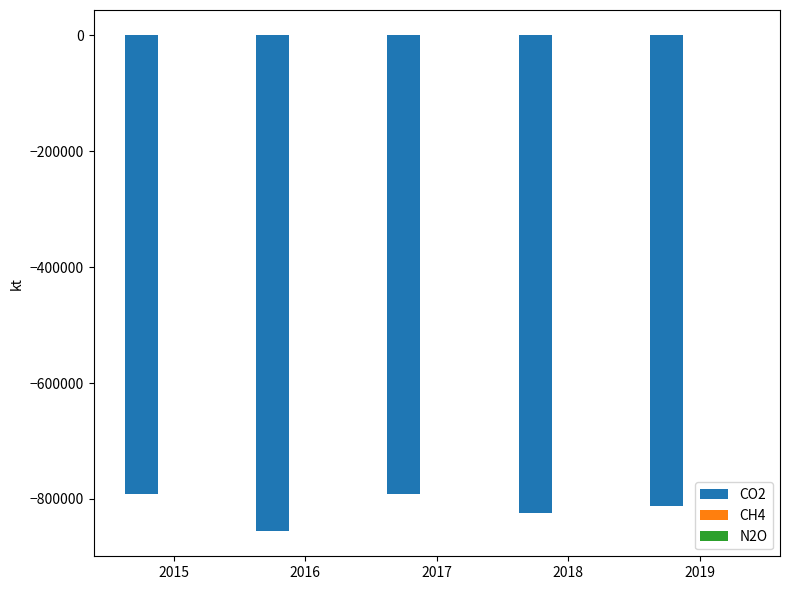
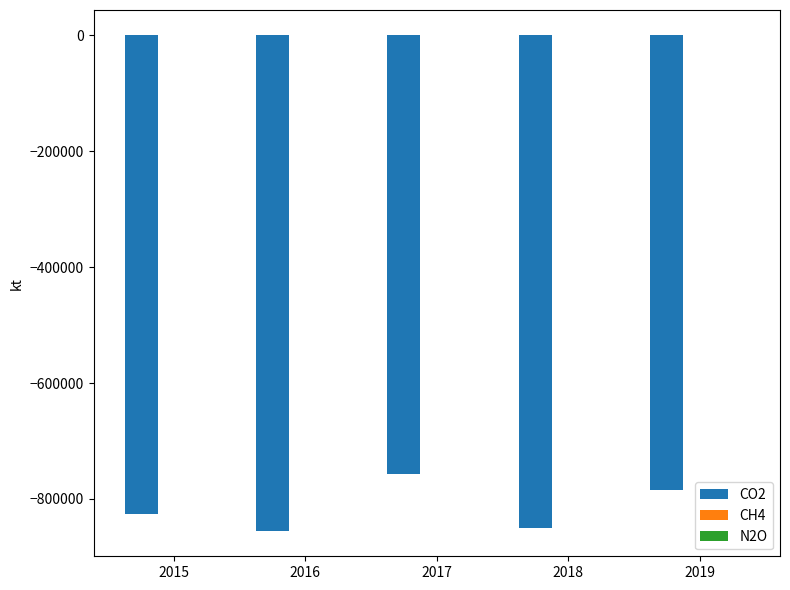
CO2, 2015: -790000 -> -830000
CO2, 2017: -790000 -> -760000
CO2, 2018: -820000 -> -850000
CO2, 2019: -810000 -> -790000
